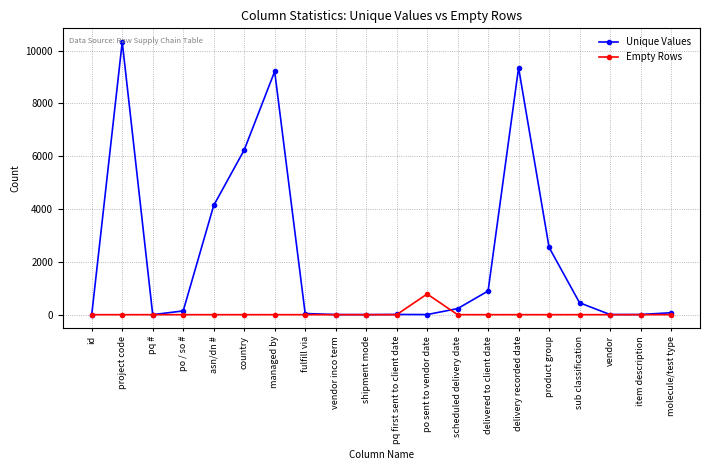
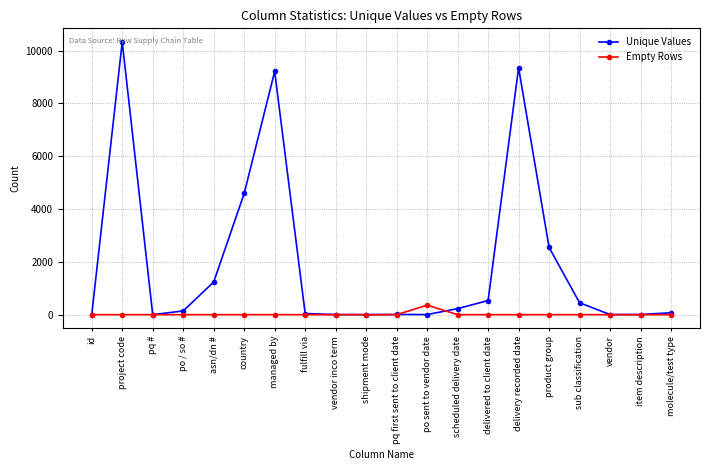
Unique Values, asn/dn #: 4100 -> 1200
Unique Values, country: 6200 -> 4600
Empty Rows, po sent to vendor date: 800 -> 400
Unique Values, delivered to client date: 900 -> 500
